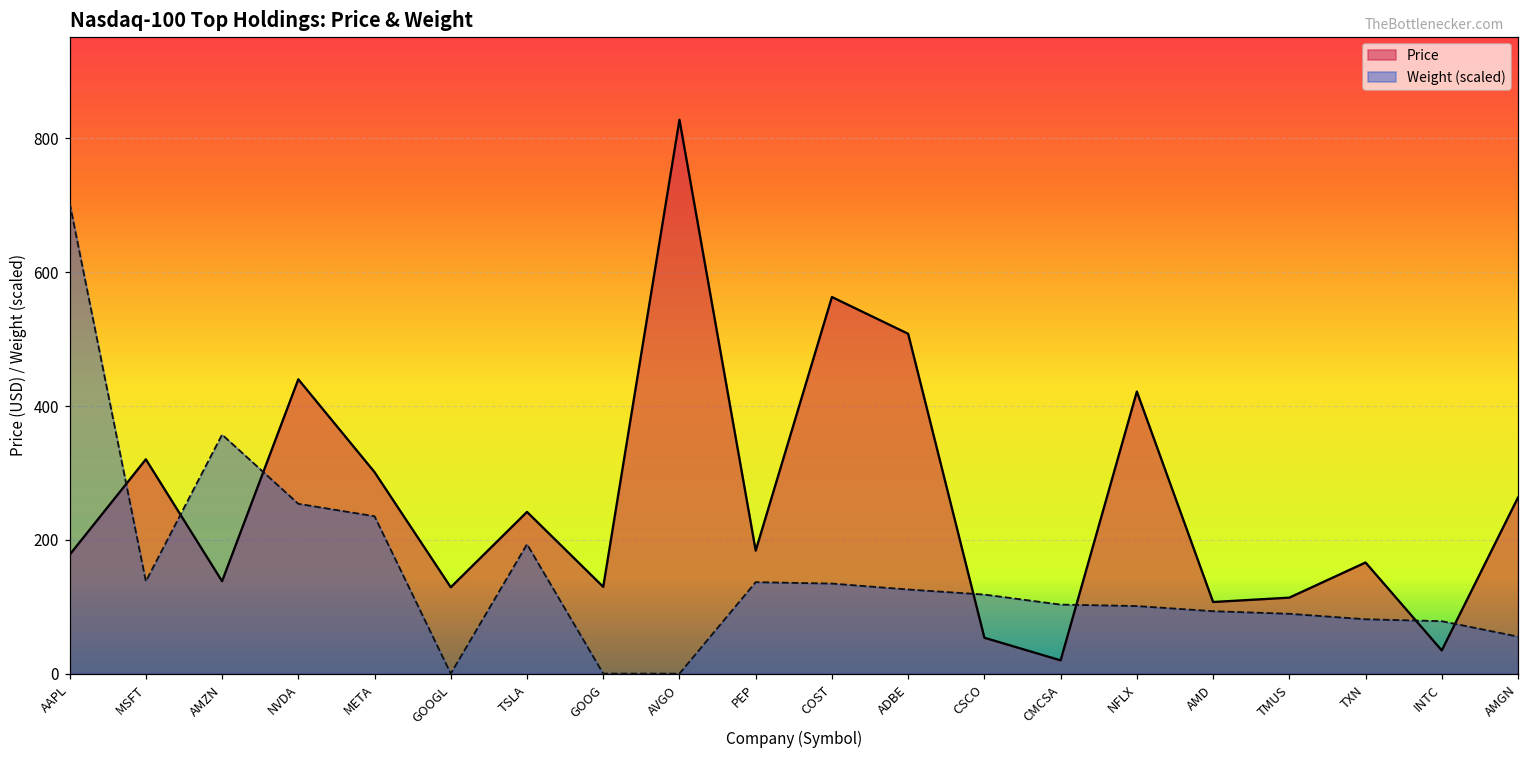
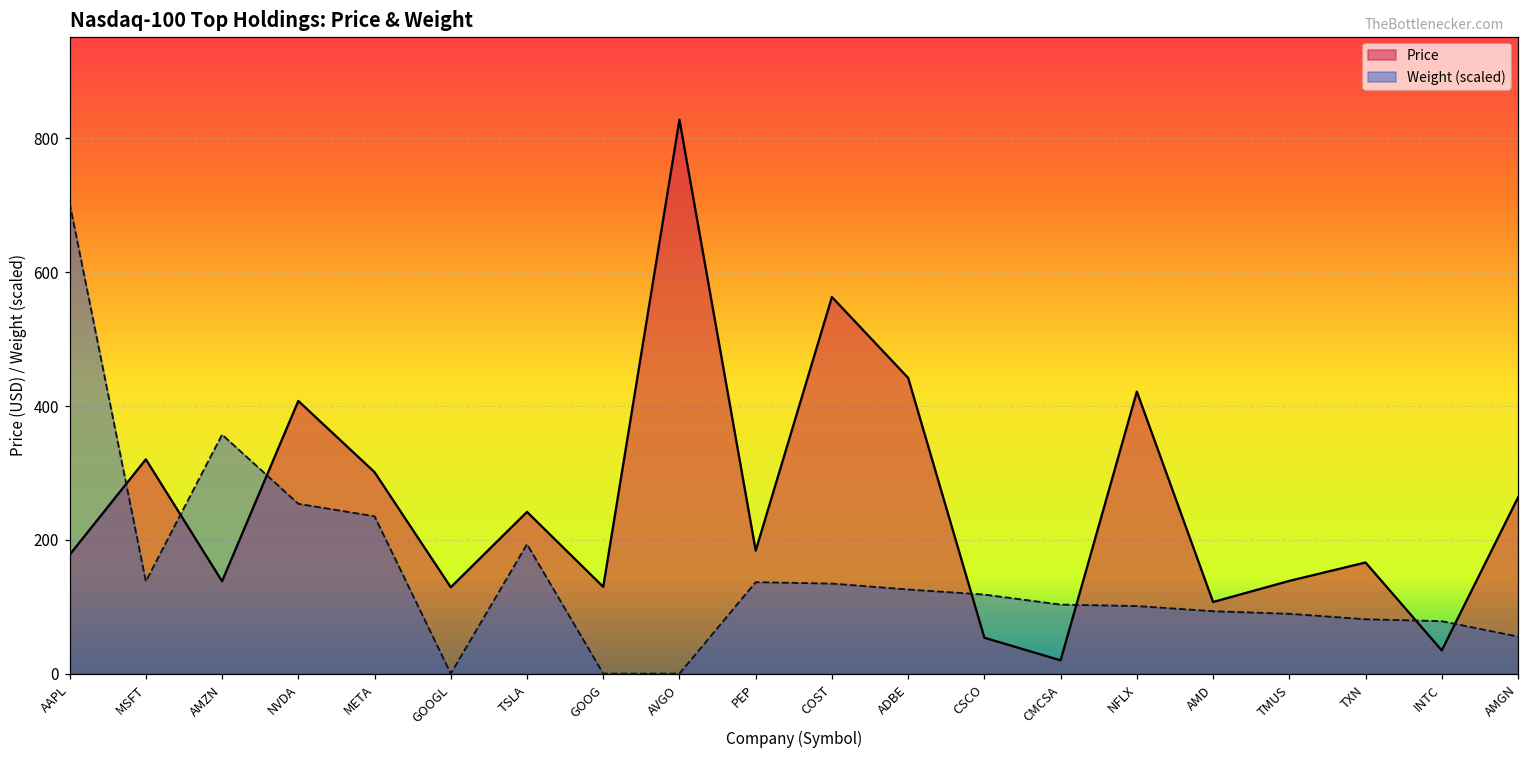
Price, NVDA: 440 -> 410
Price, ADBE: 510 -> 440
Price, TMUS: 110 -> 140
